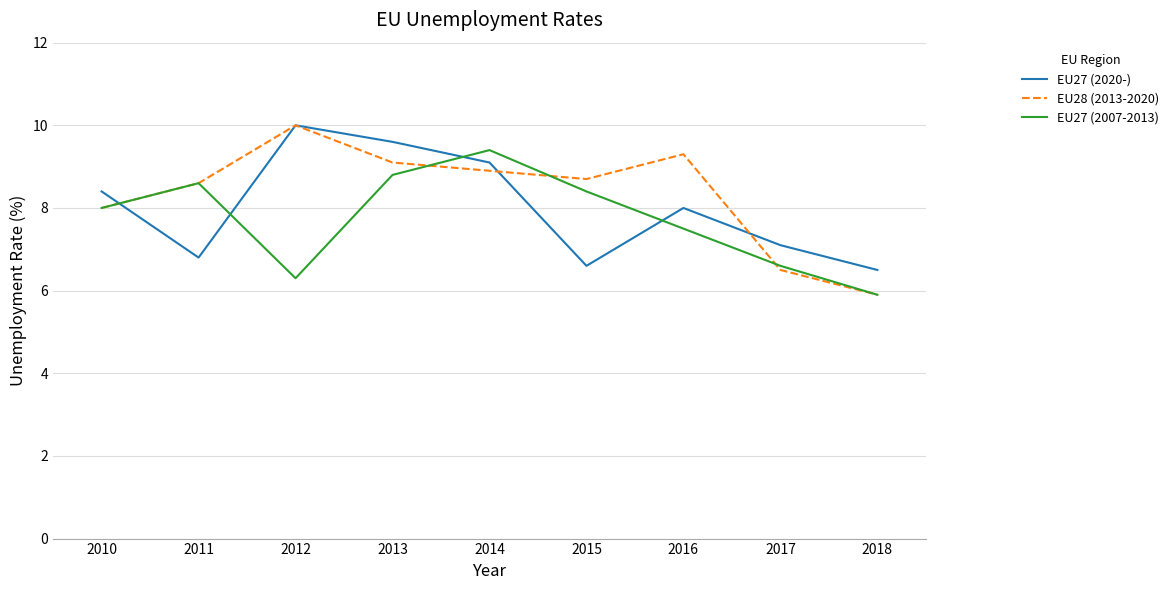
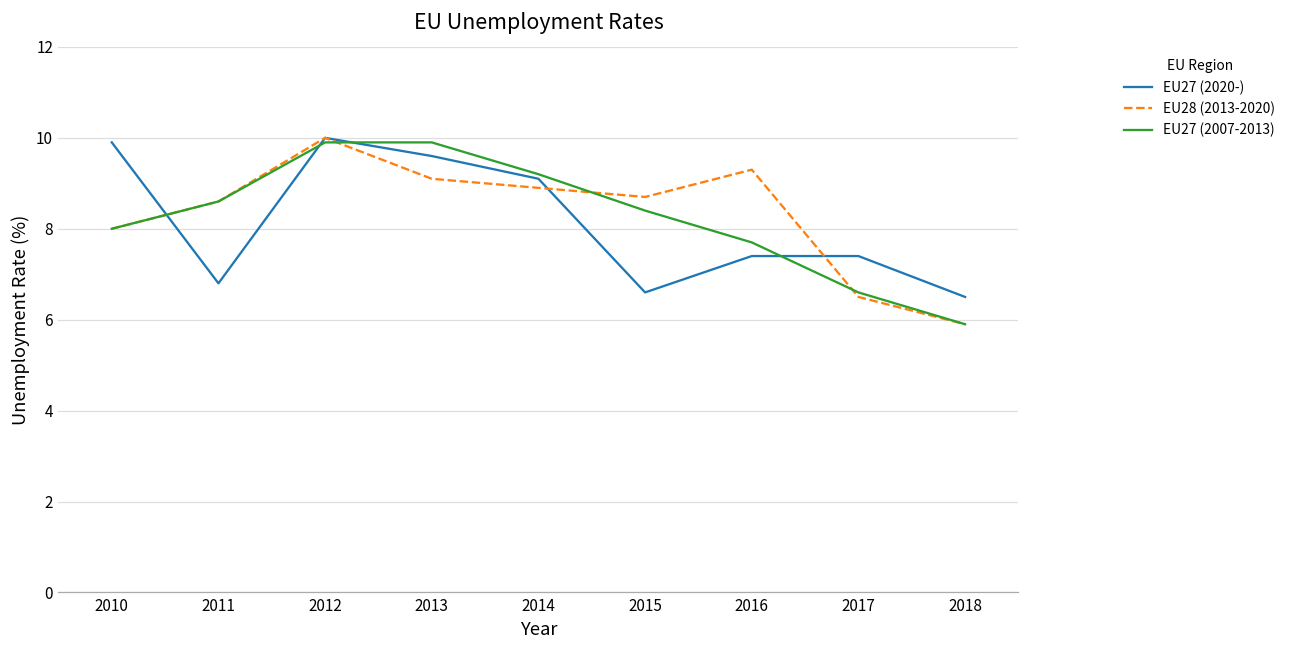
EU27 (2020-), 2010: 8.4 -> 9.9
EU27 (2007-2013), 2012: 6.3 -> 9.9
EU27 (2007-2013), 2013: 8.8 -> 9.9
EU27 (2007-2013), 2014: 9.4 -> 9.2
EU27 (2020-), 2016: 8.0 -> 7.4
EU27 (2007-2013), 2016: 7.5 -> 7.7
EU27 (2020-), 2017: 7.1 -> 7.4
